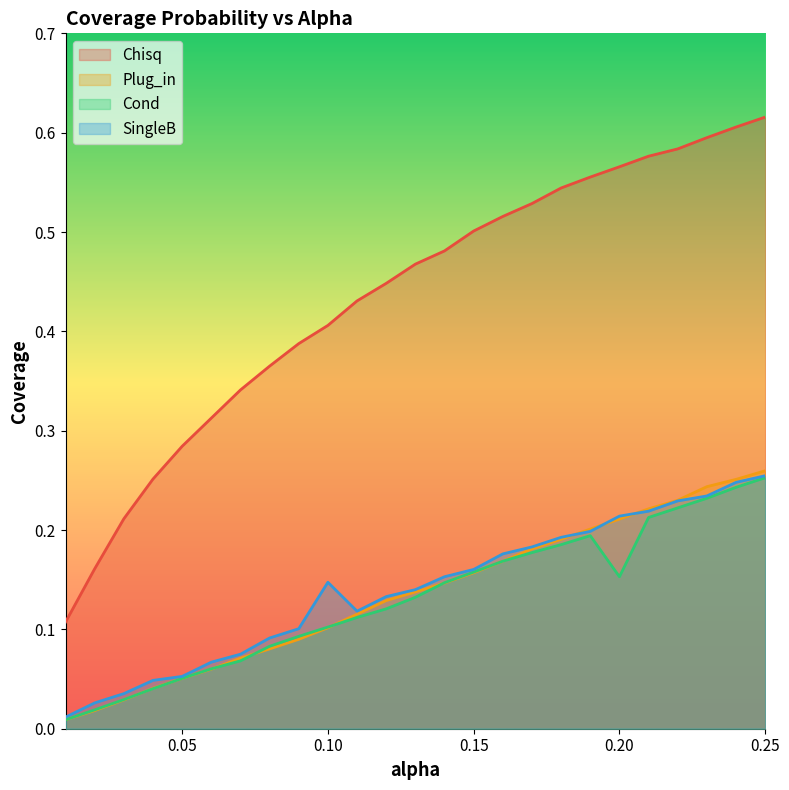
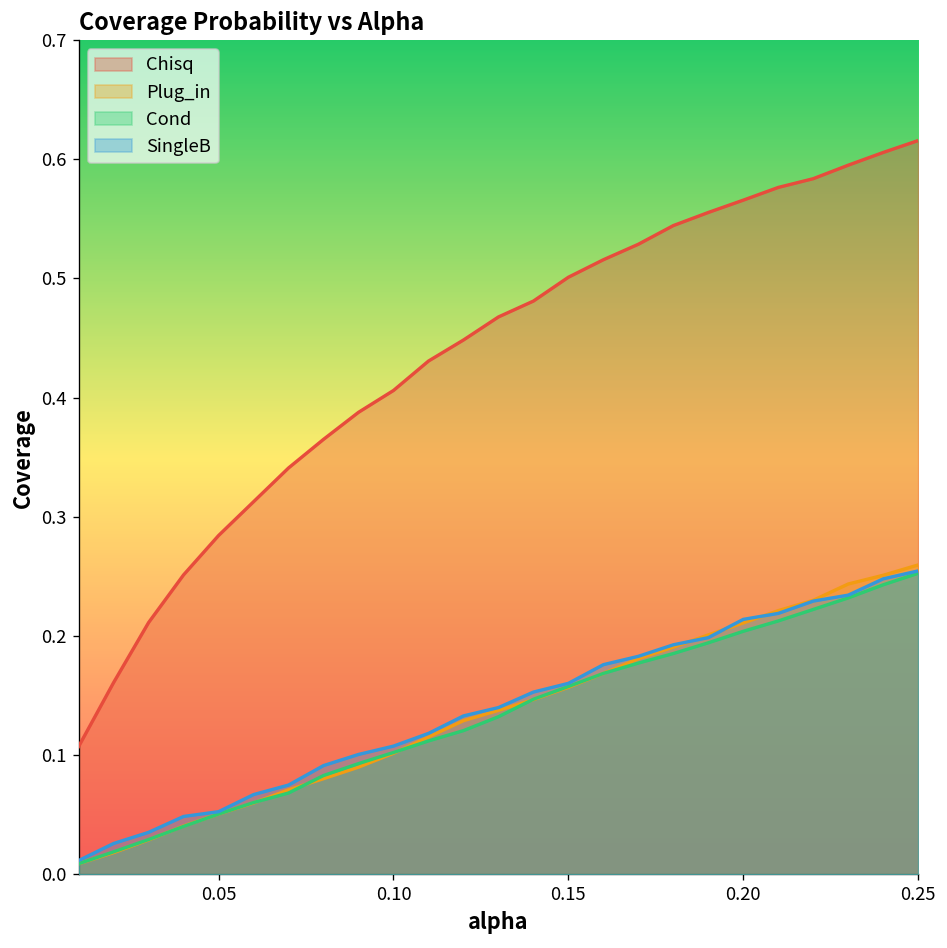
SingleB, 0.10: 0.15 -> 0.11
Cond, 0.20: 0.15 -> 0.20
